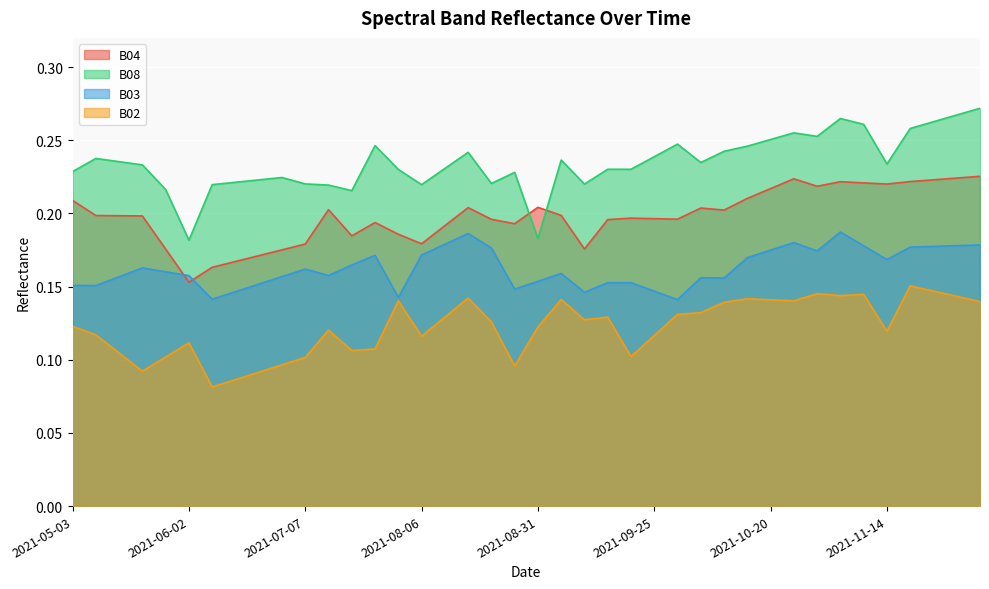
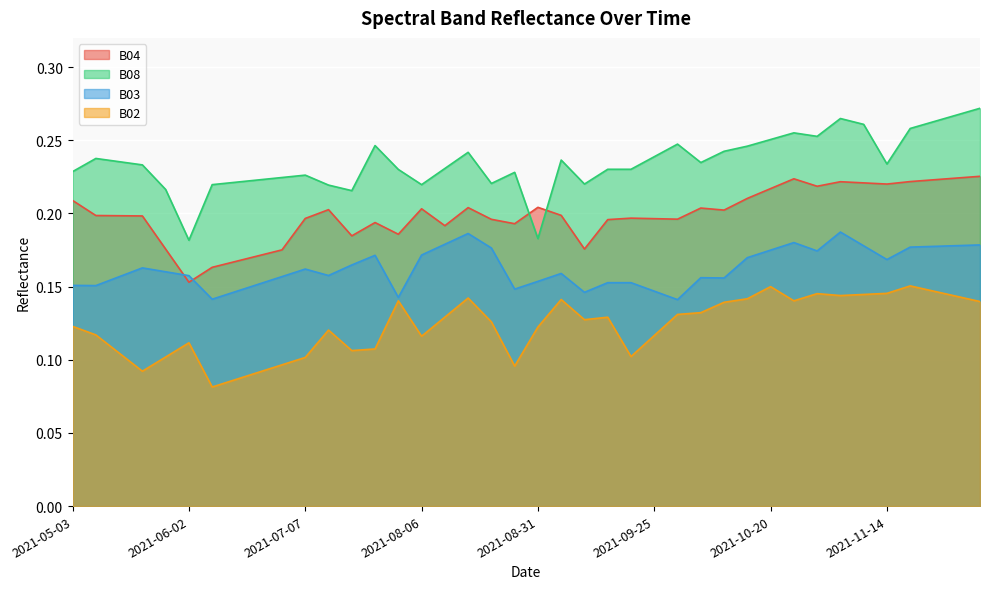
B04, 2021-07-07: 0.179 -> 0.197
B08, 2021-07-07: 0.220 -> 0.226
B04, 2021-08-06: 0.179 -> 0.203
B02, 2021-10-20: 0.141 -> 0.150
B02, 2021-11-14: 0.120 -> 0.145
